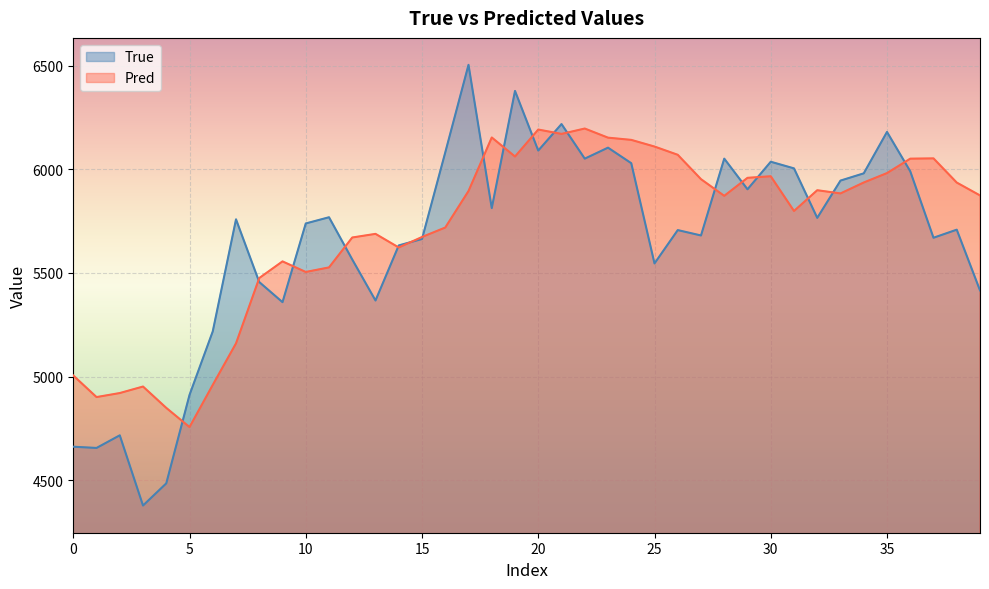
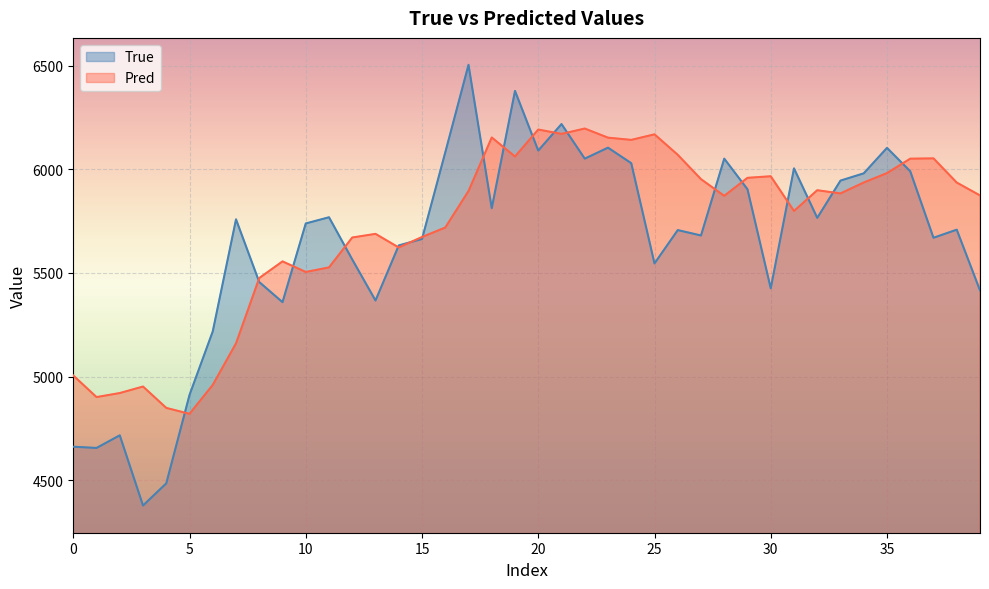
Pred, 5: 4760 -> 4820
Pred, 25: 6110 -> 6170
True, 30: 6040 -> 5430
True, 35: 6180 -> 6100
